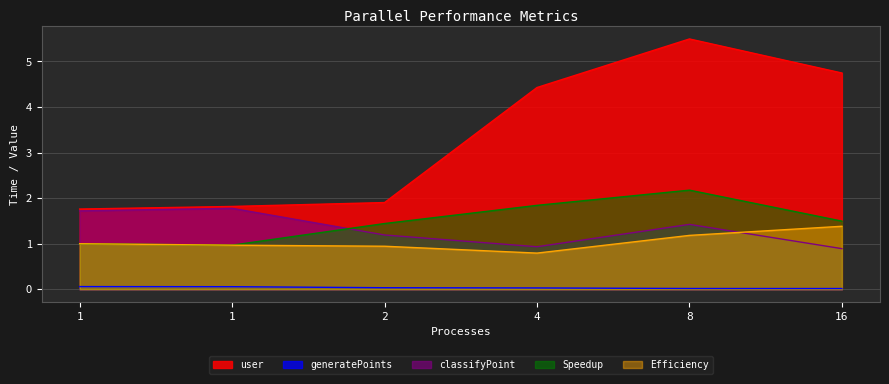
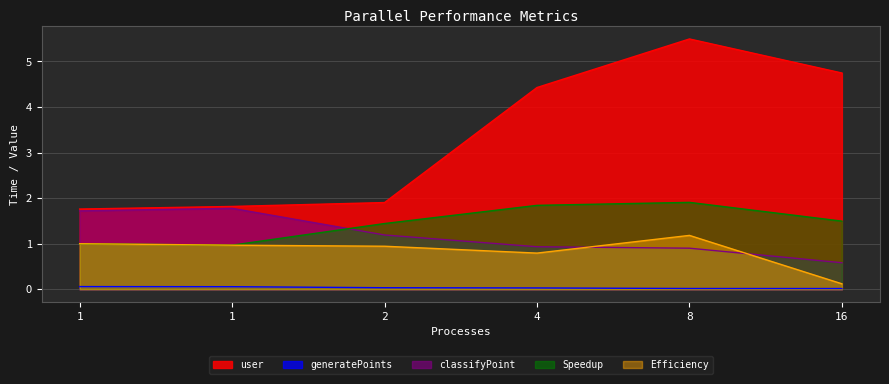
classifyPoint, 8: 1.4 -> 0.9
Speedup, 8: 2.2 -> 1.9
classifyPoint, 16: 0.9 -> 0.6
Efficiency, 16: 1.4 -> 0.1
